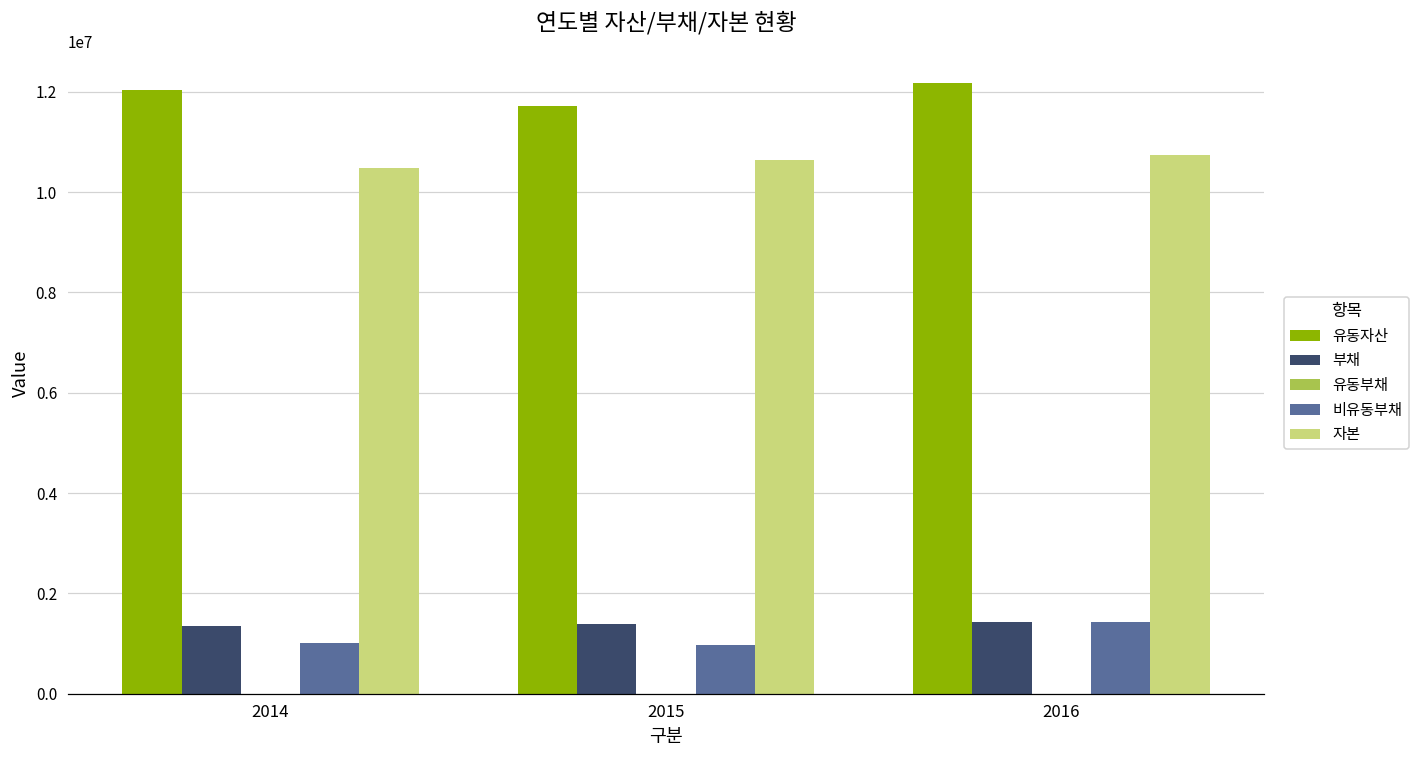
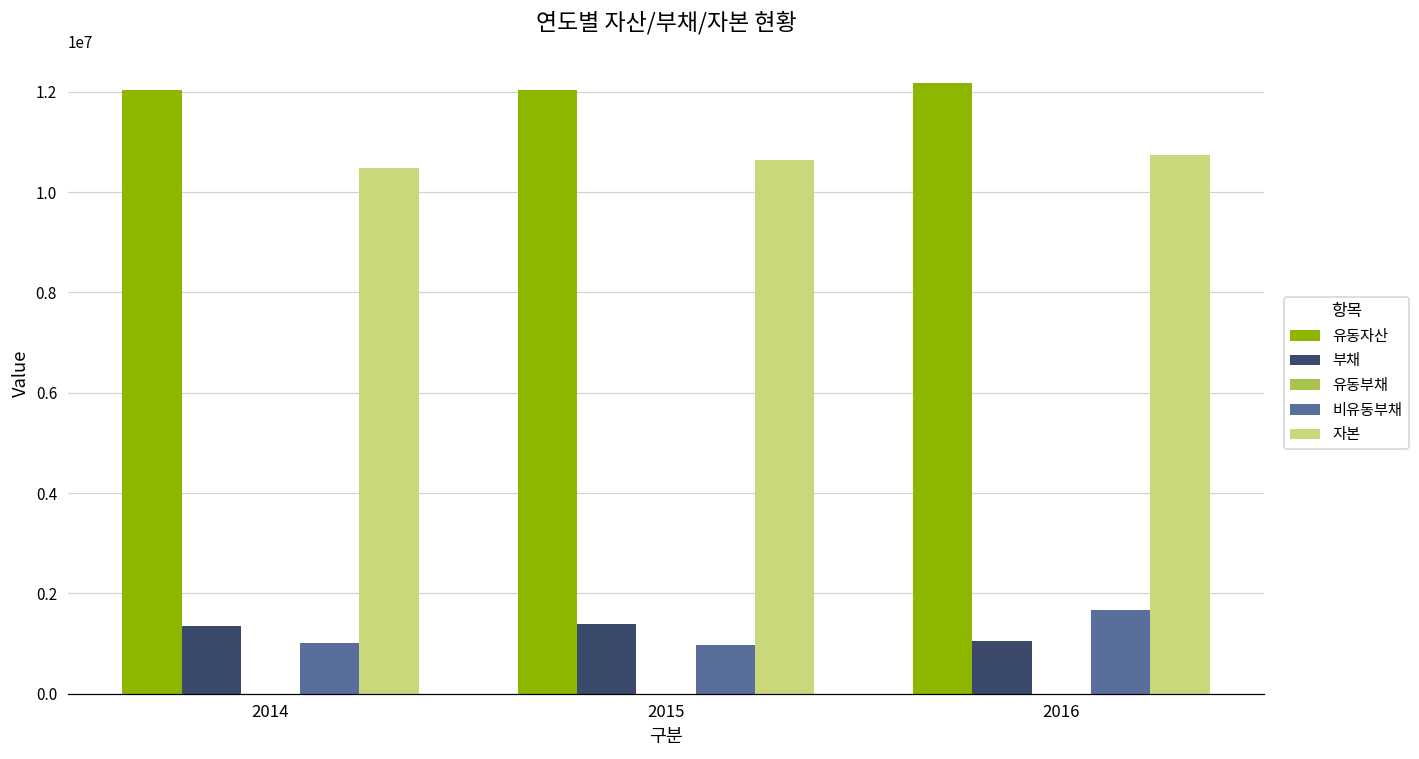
유동자산, 2015: 11700000 -> 12000000
부채, 2016: 1400000 -> 1000000
비유동부채, 2016: 1400000 -> 1700000
